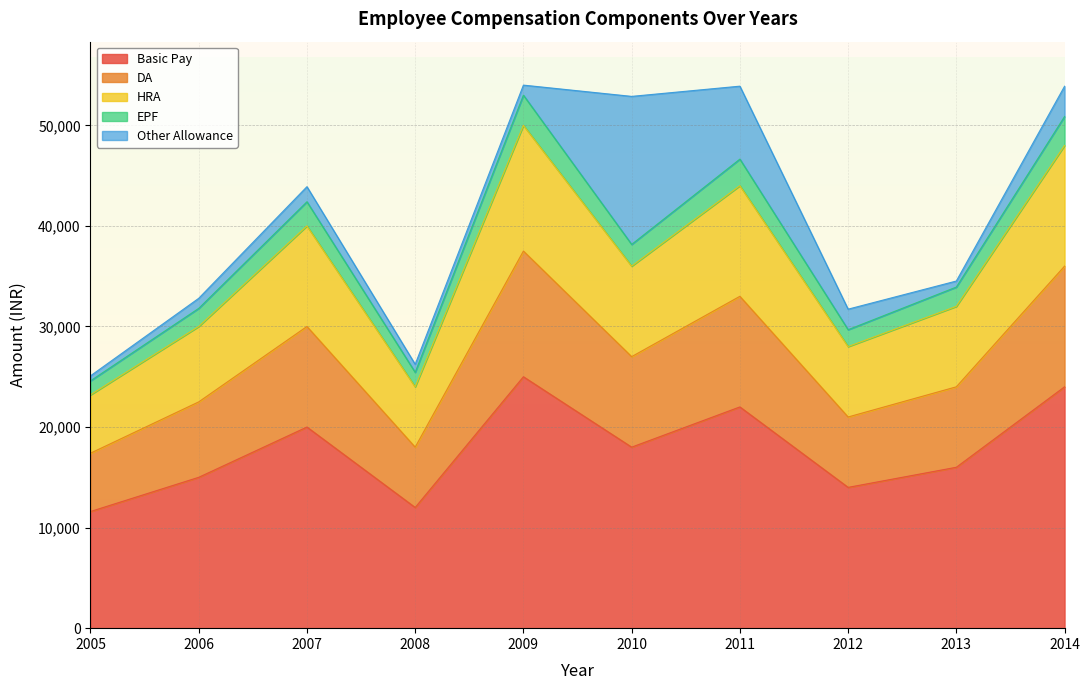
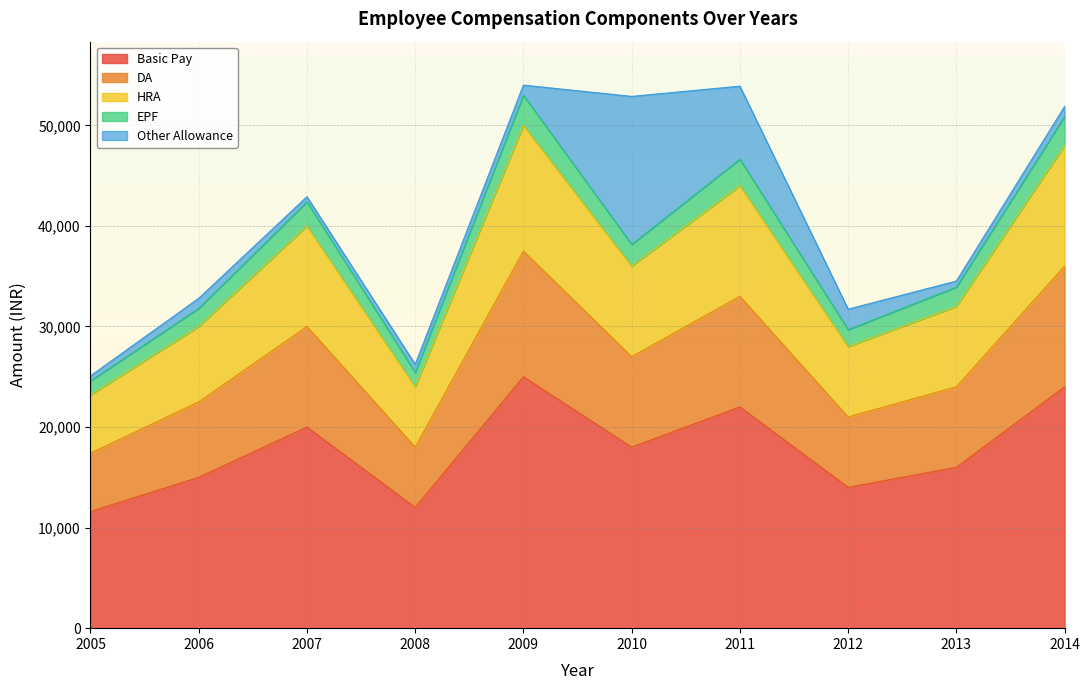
Other Allowance, 2007: 1,500 -> 500
Other Allowance, 2014: 3,000 -> 1,000
